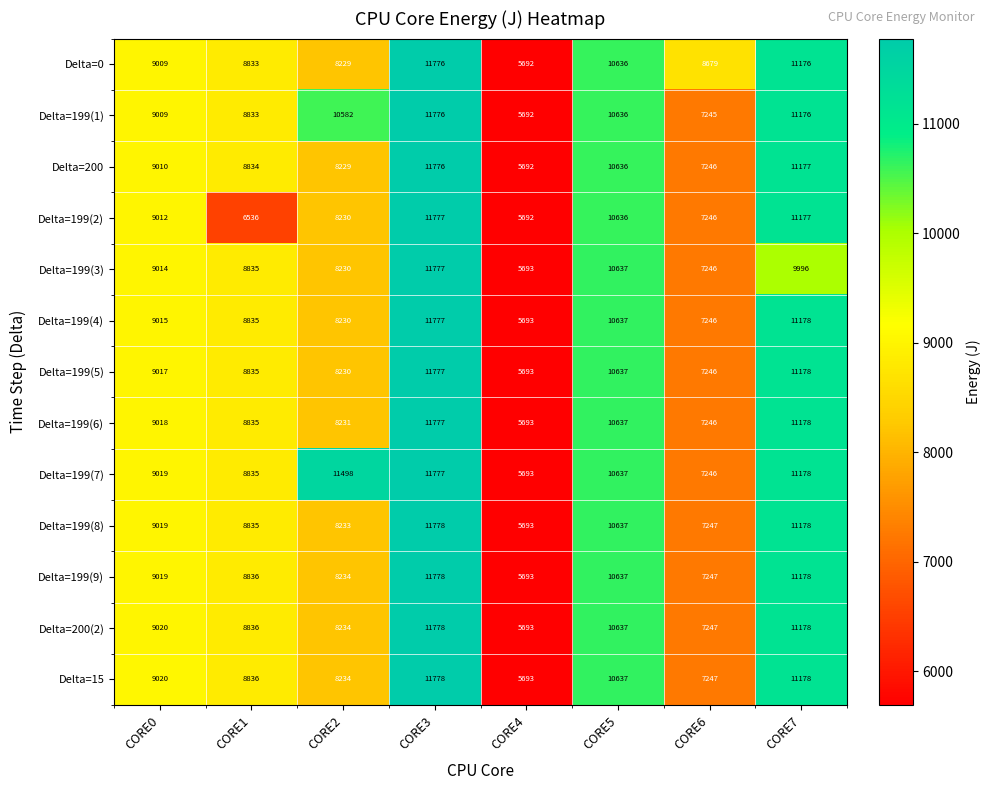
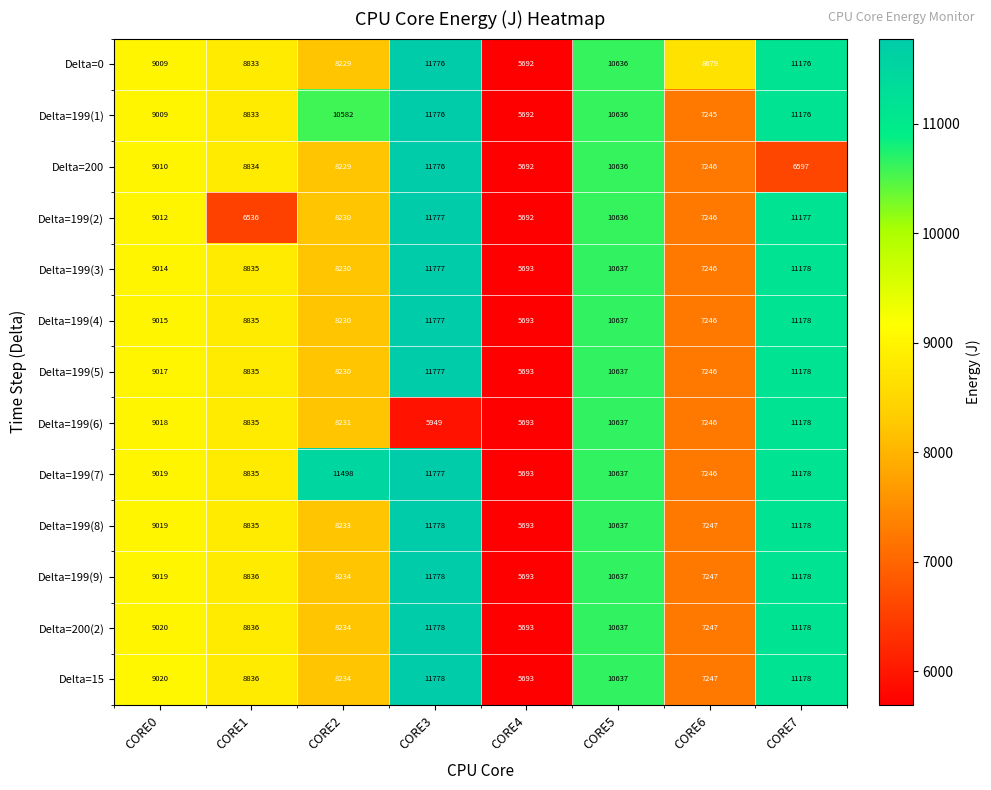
Delta=200, CORE7: 11177 -> 6597
Delta=199(3), CORE7: 9996 -> 11178
Delta=199(6), CORE3: 11777 -> 5949
